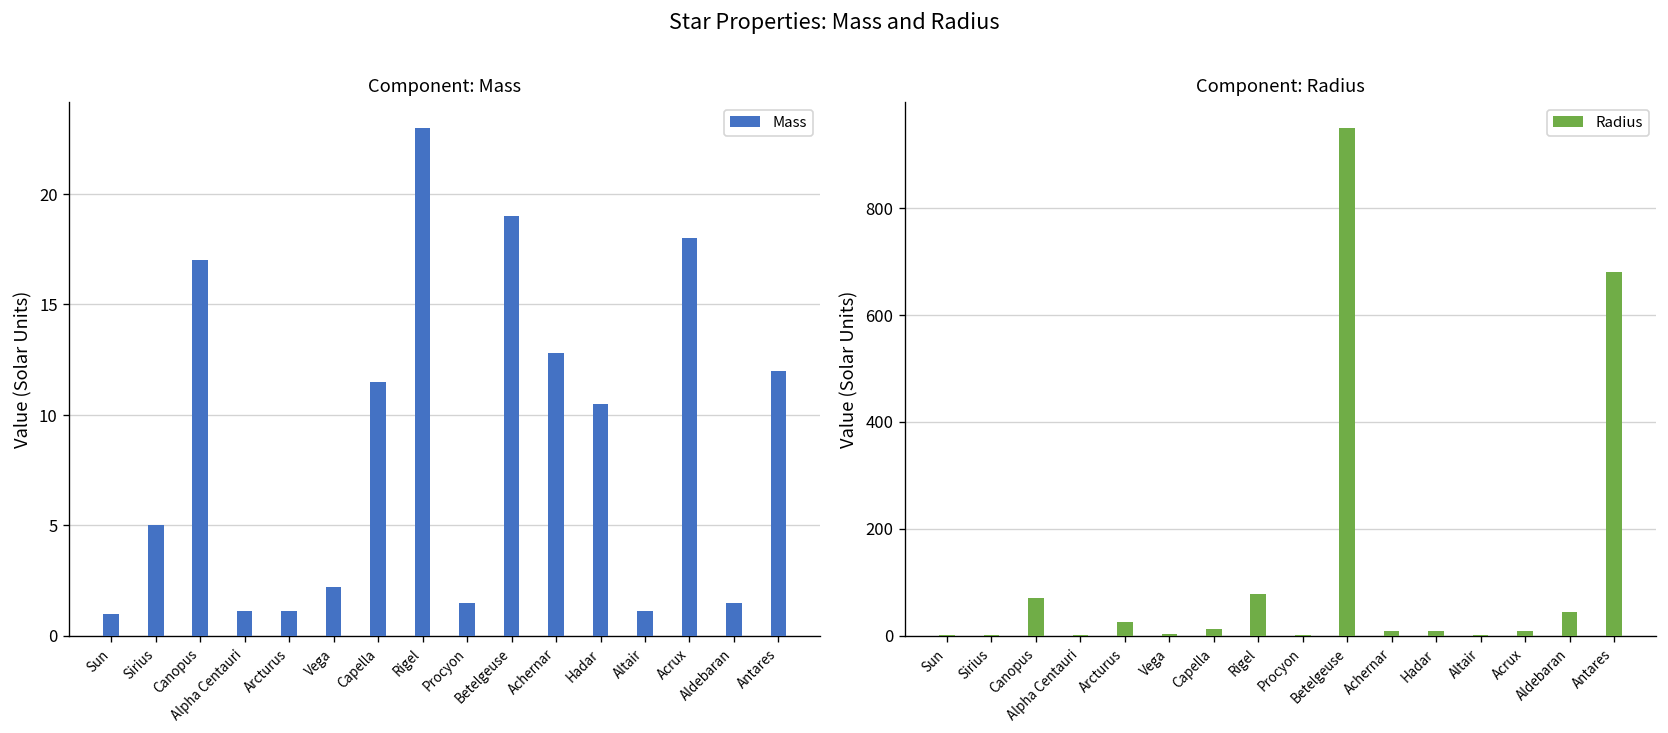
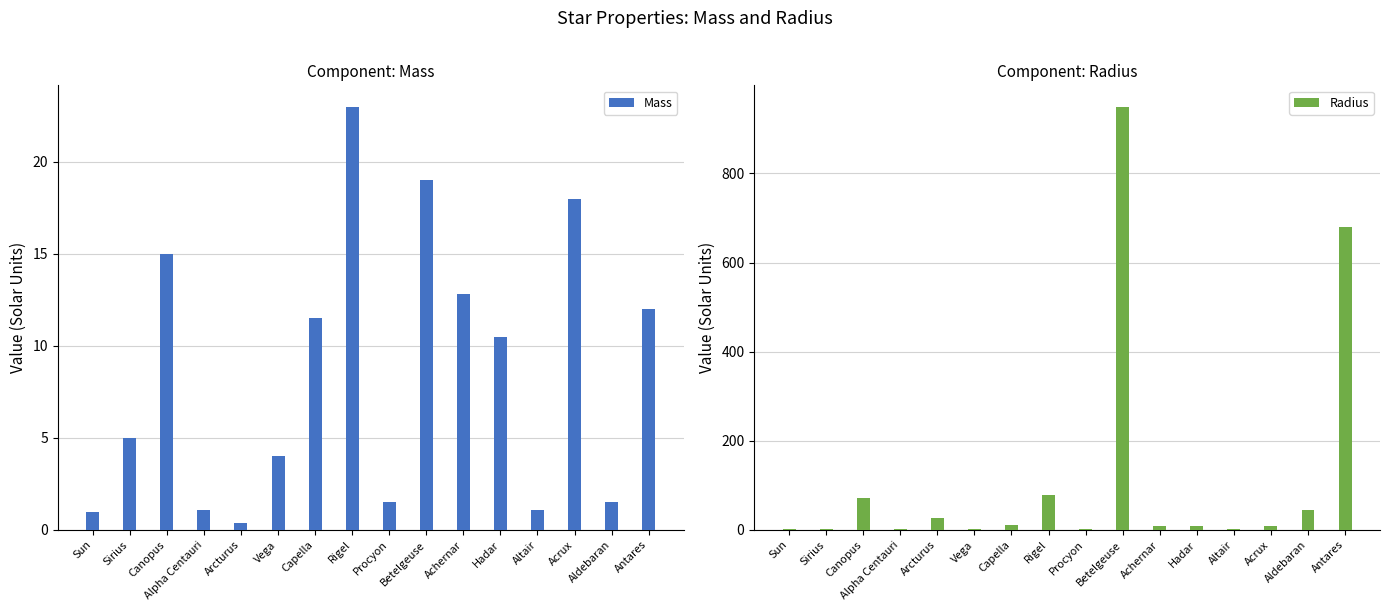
Component: Mass, Canopus: 17 -> 15
Component: Mass, Arcturus: 1.1 -> 0.4
Component: Mass, Vega: 2.2 -> 4.0
